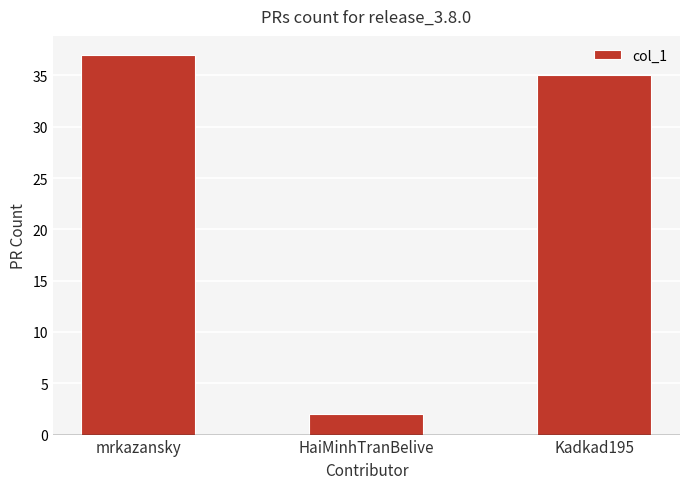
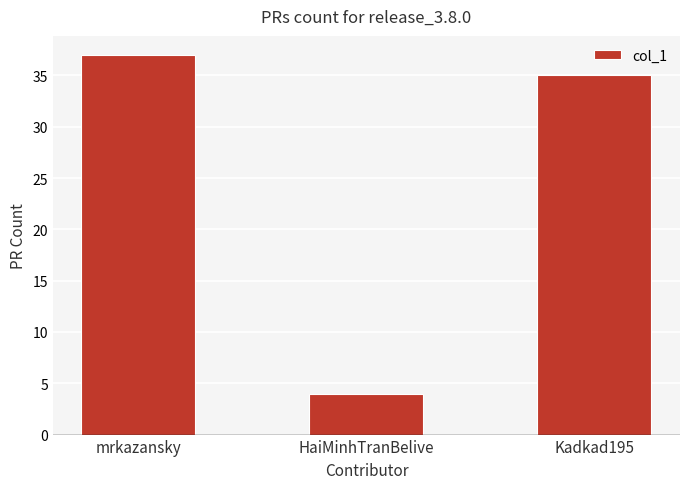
HaiMinhTranBelive: 2 -> 4
